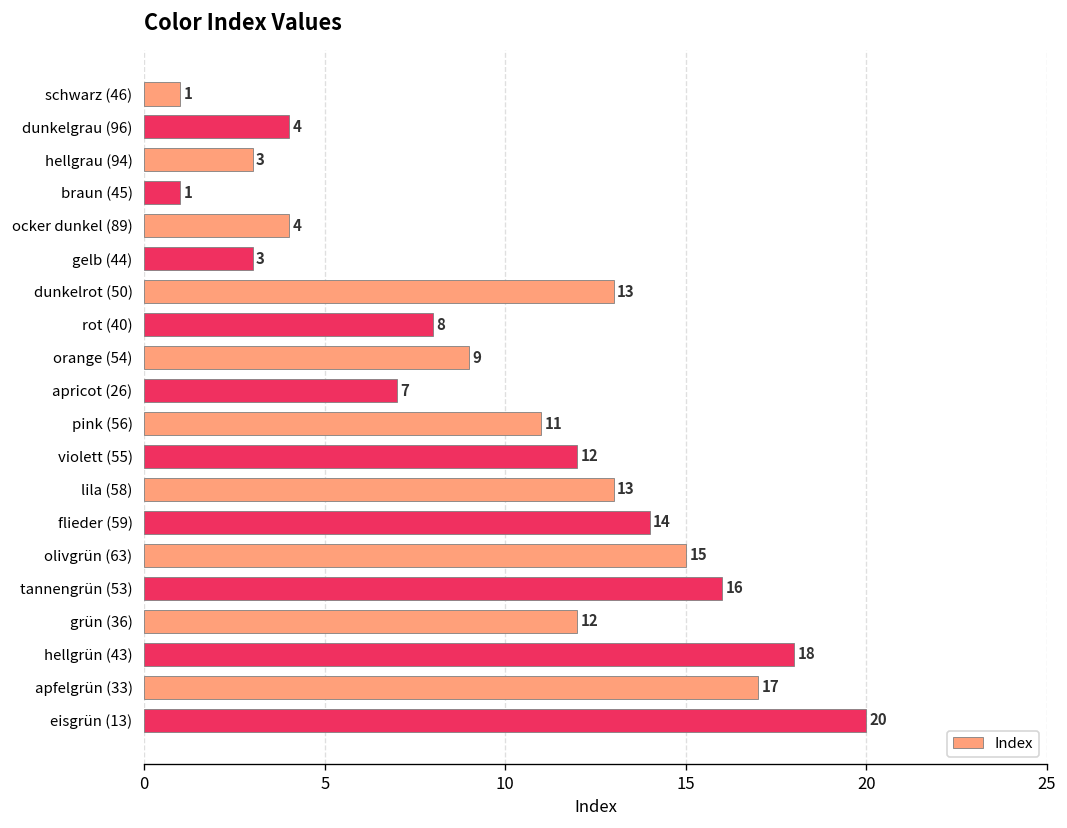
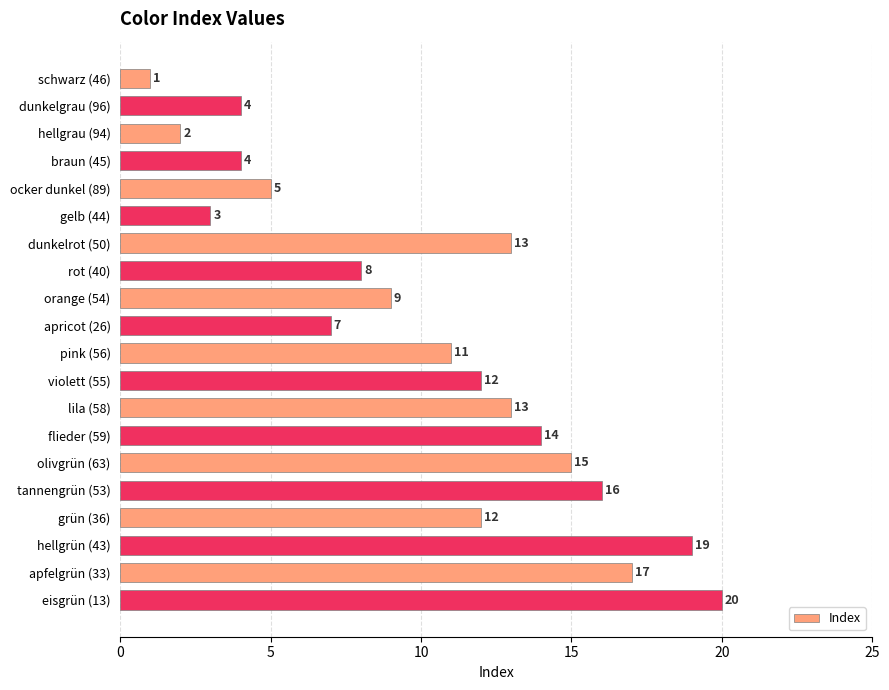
hellgrau (94): 3 -> 2
braun (45): 1 -> 4
ocker dunkel (89): 4 -> 5
hellgrün (43): 18 -> 19
